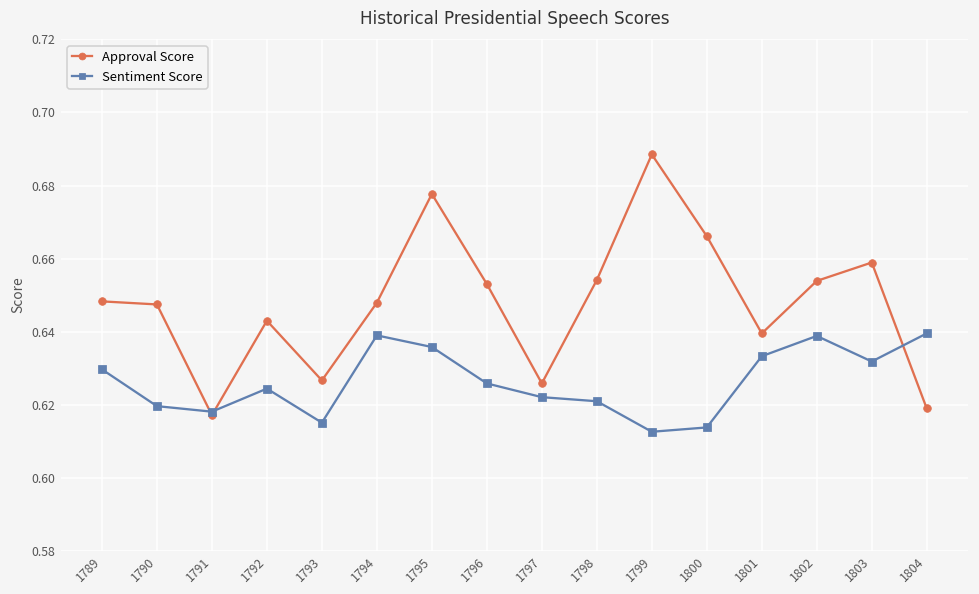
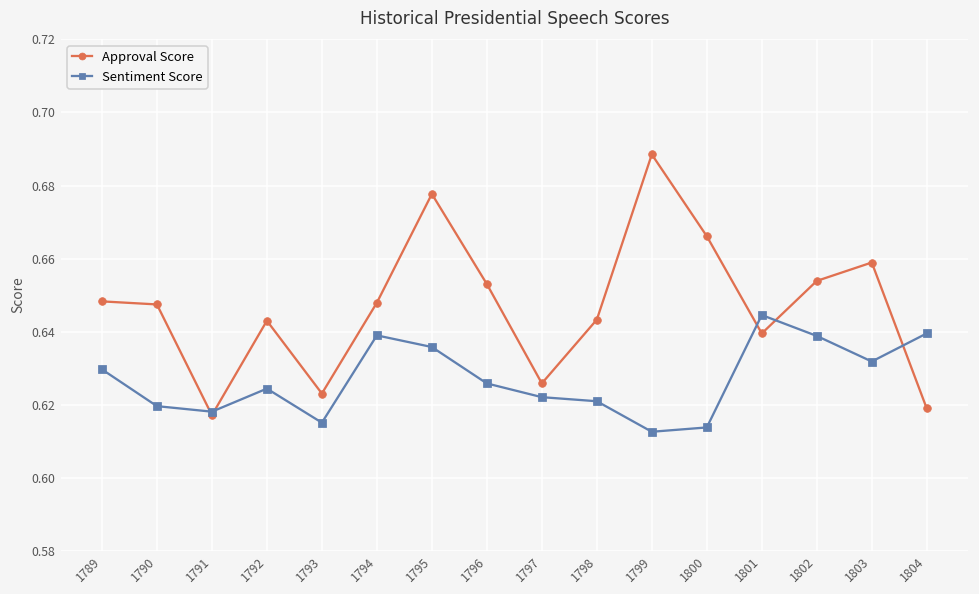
Approval Score, 1793: 0.627 -> 0.623
Approval Score, 1798: 0.654 -> 0.643
Sentiment Score, 1801: 0.633 -> 0.645
